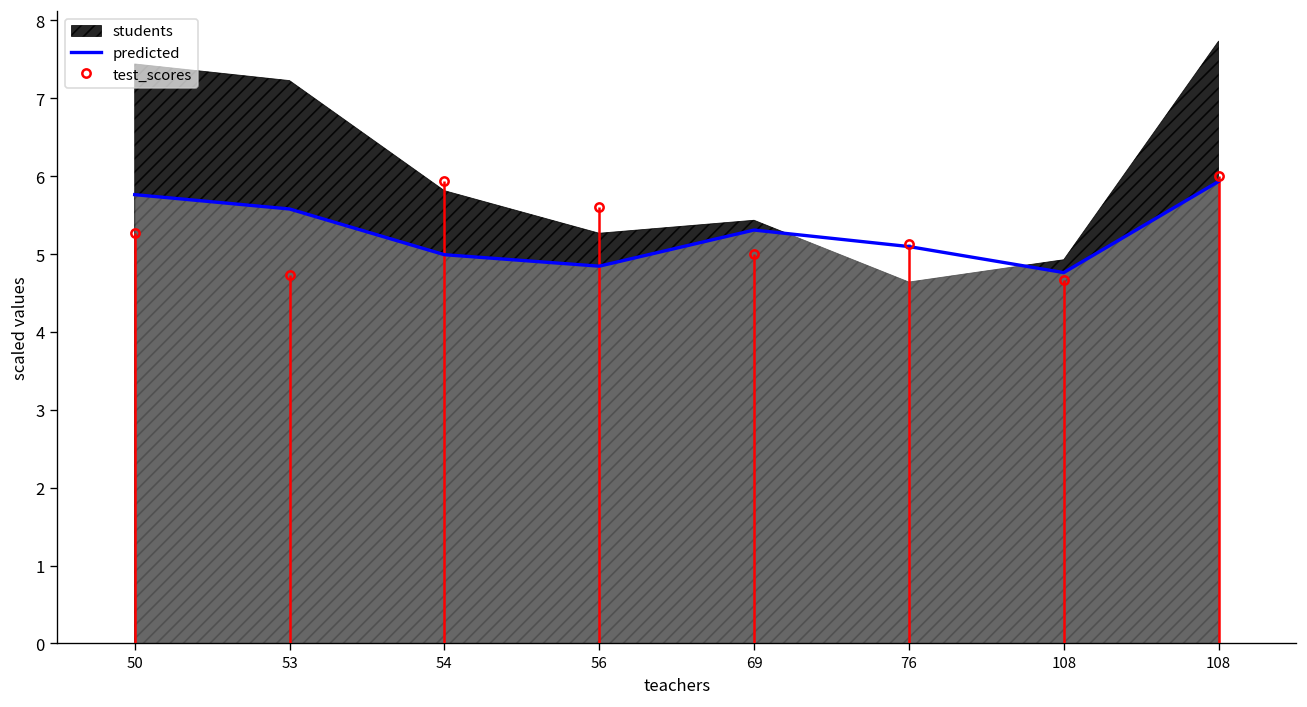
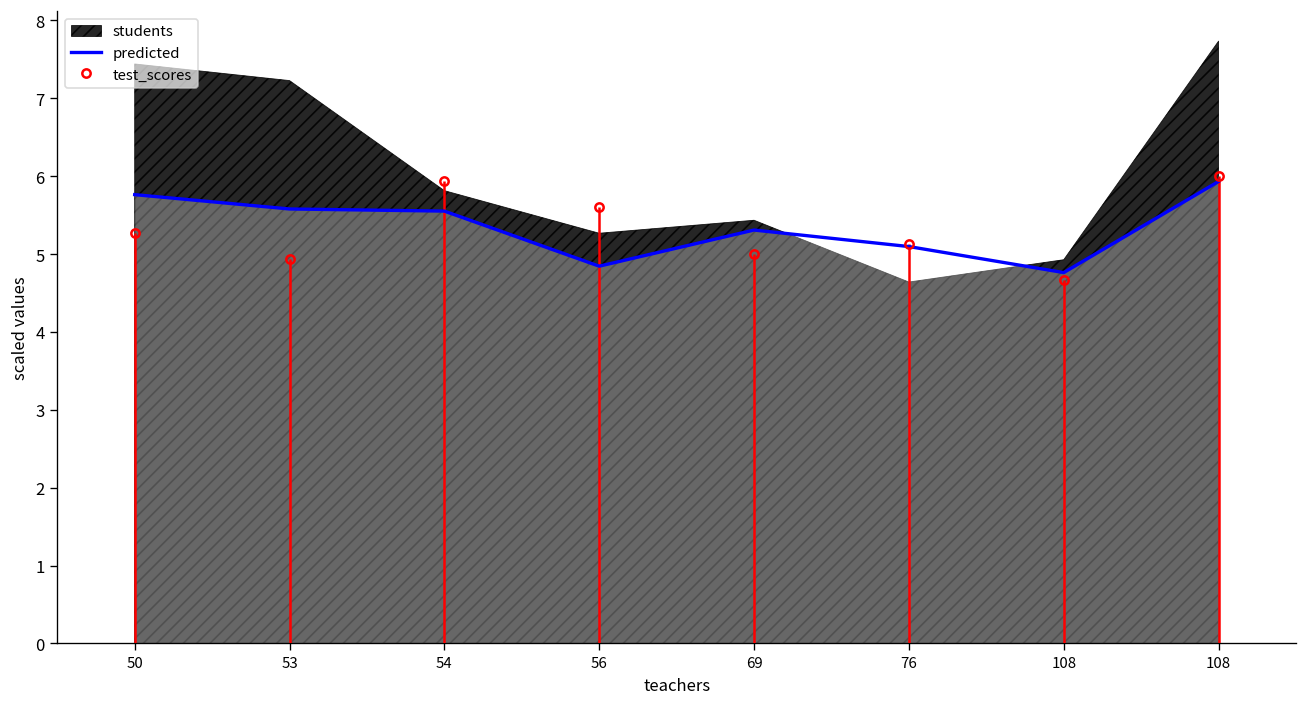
test_scores, 53: 4.7 -> 4.9
predicted, 54: 5.0 -> 5.6
